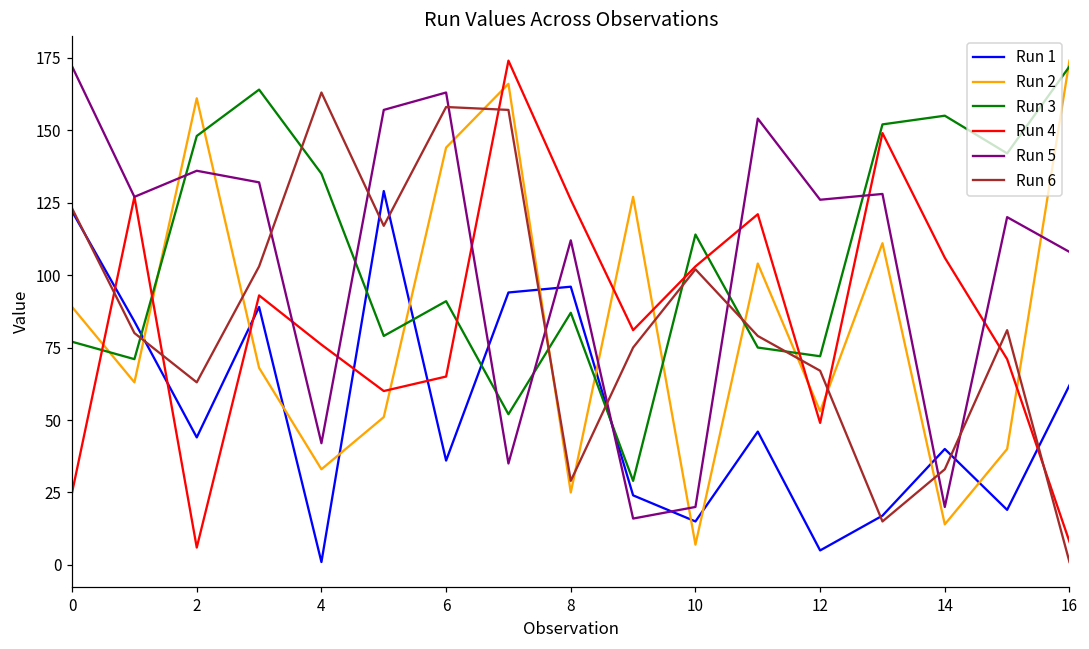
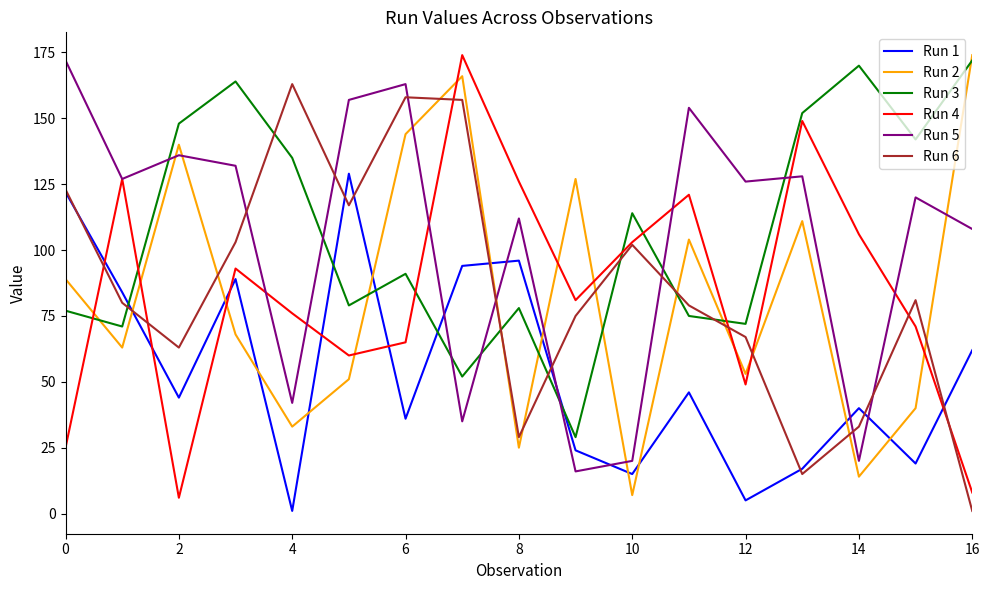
Run 2, 2: 161 -> 140
Run 3, 8: 87 -> 78
Run 3, 14: 155 -> 170
